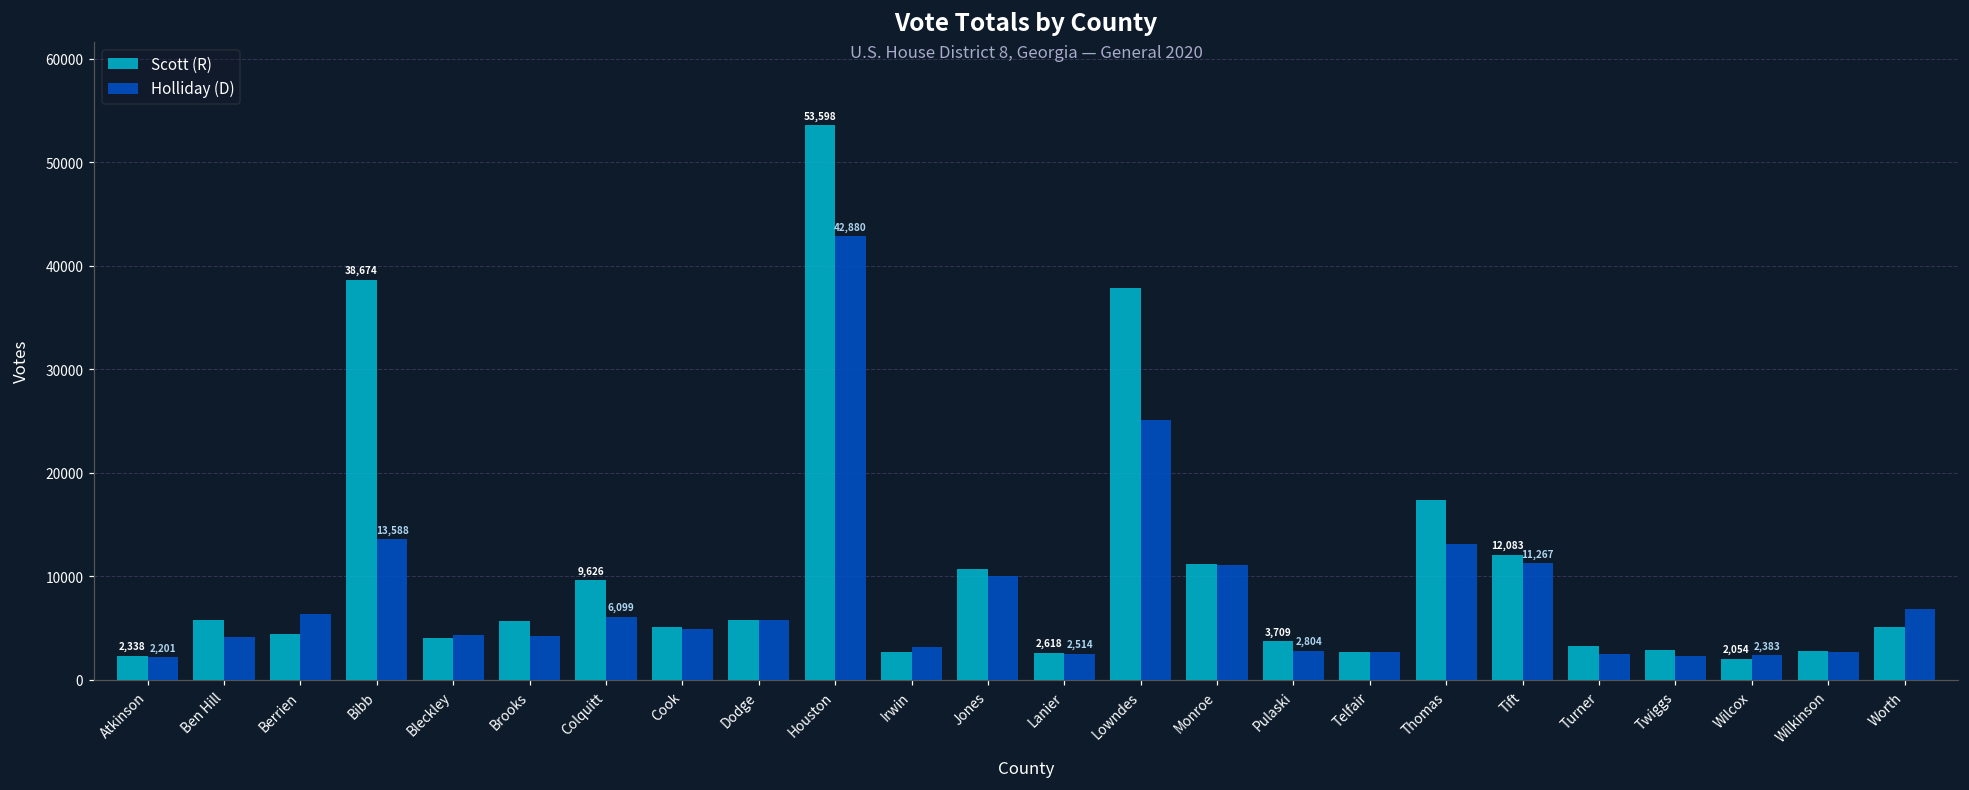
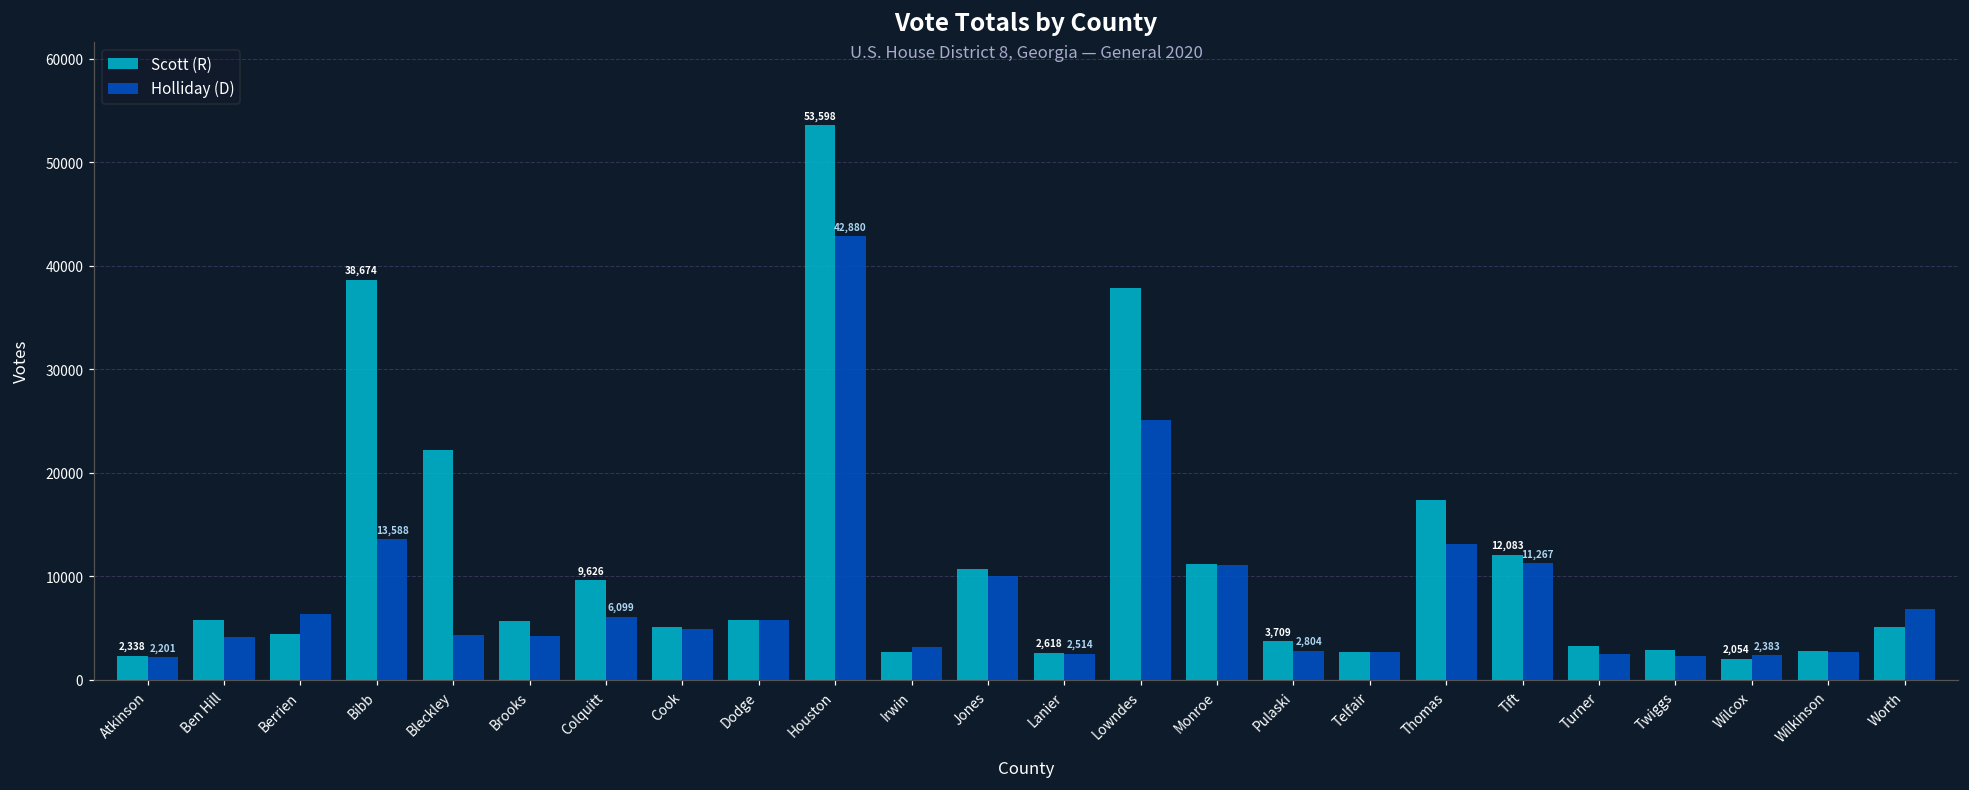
Scott (R), Bleckley: 4000 -> 22000
